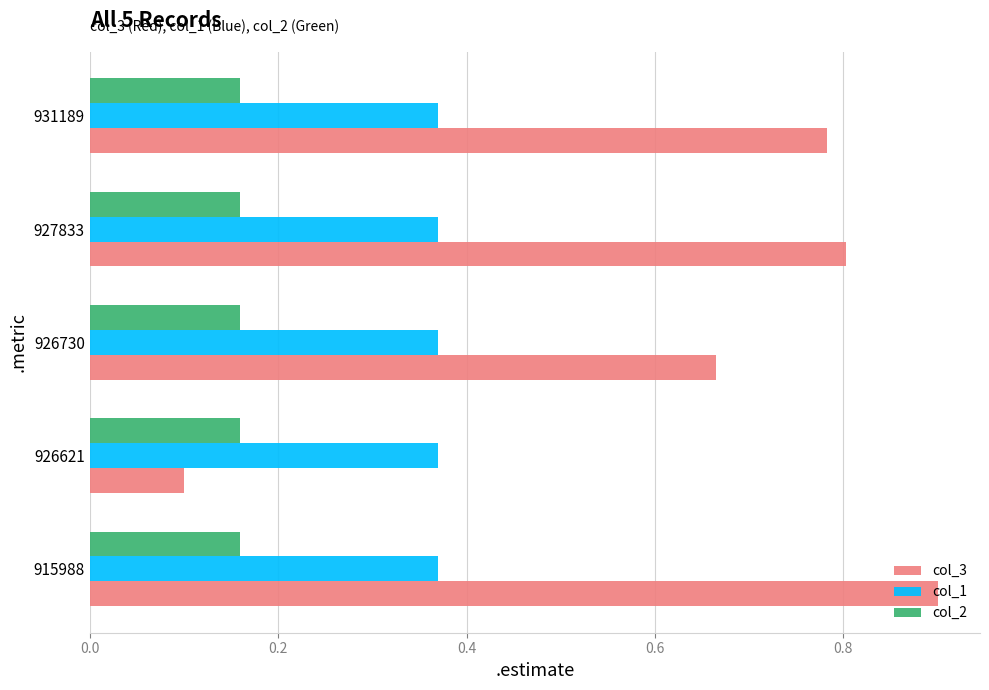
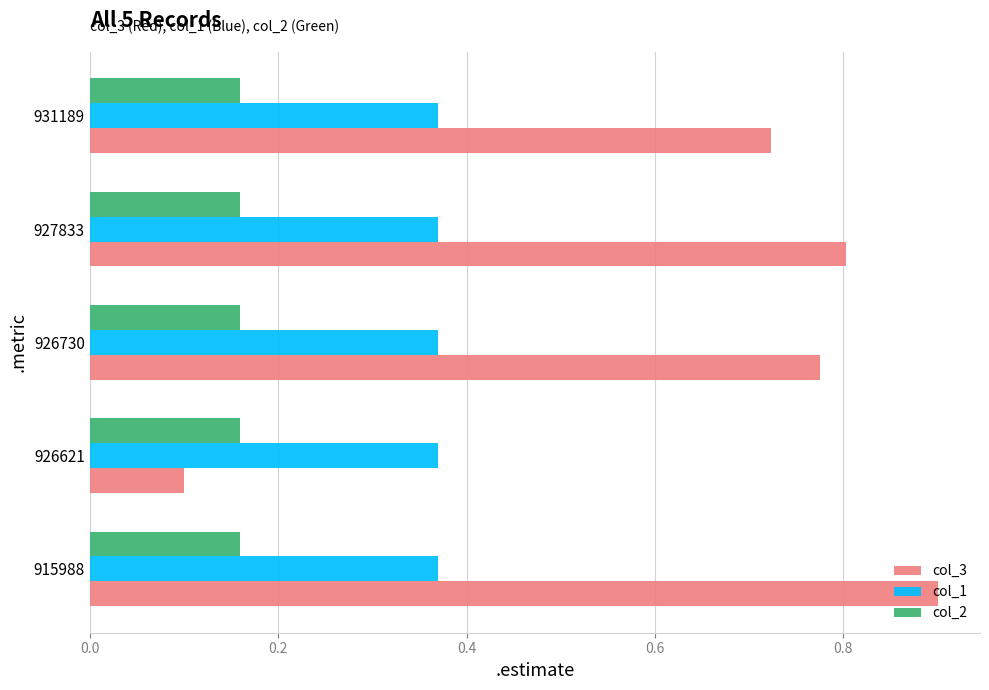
col_3, 931189: 0.78 -> 0.72
col_3, 926730: 0.67 -> 0.78
